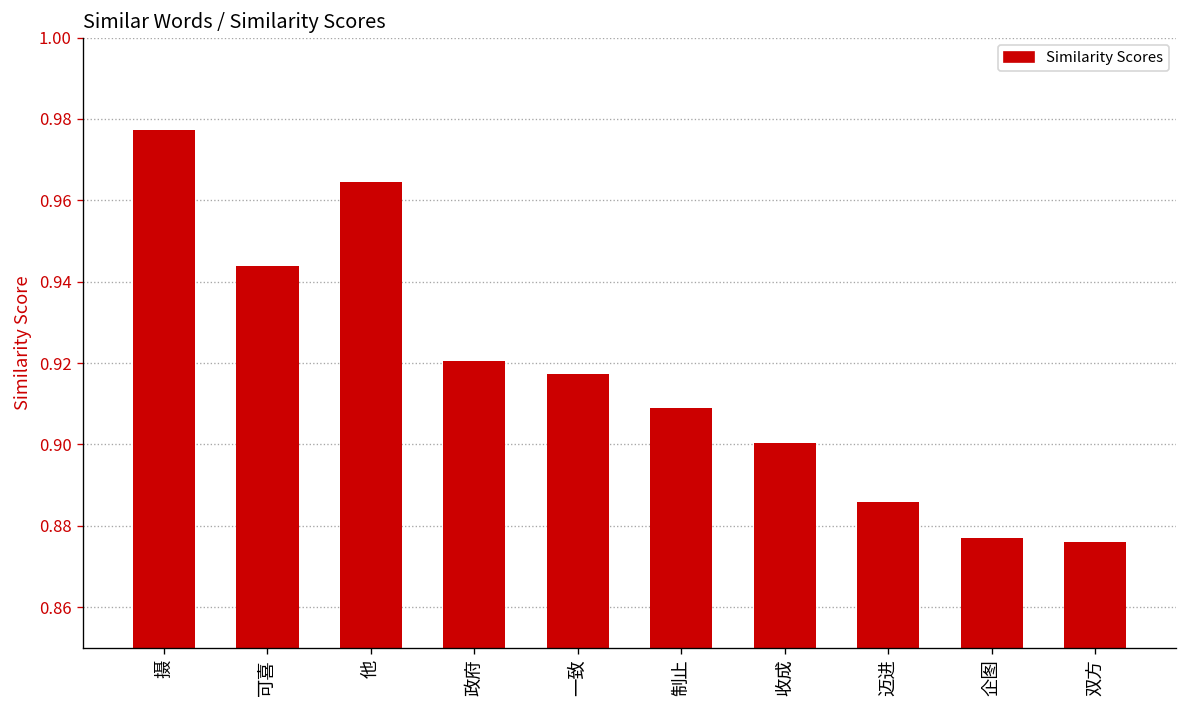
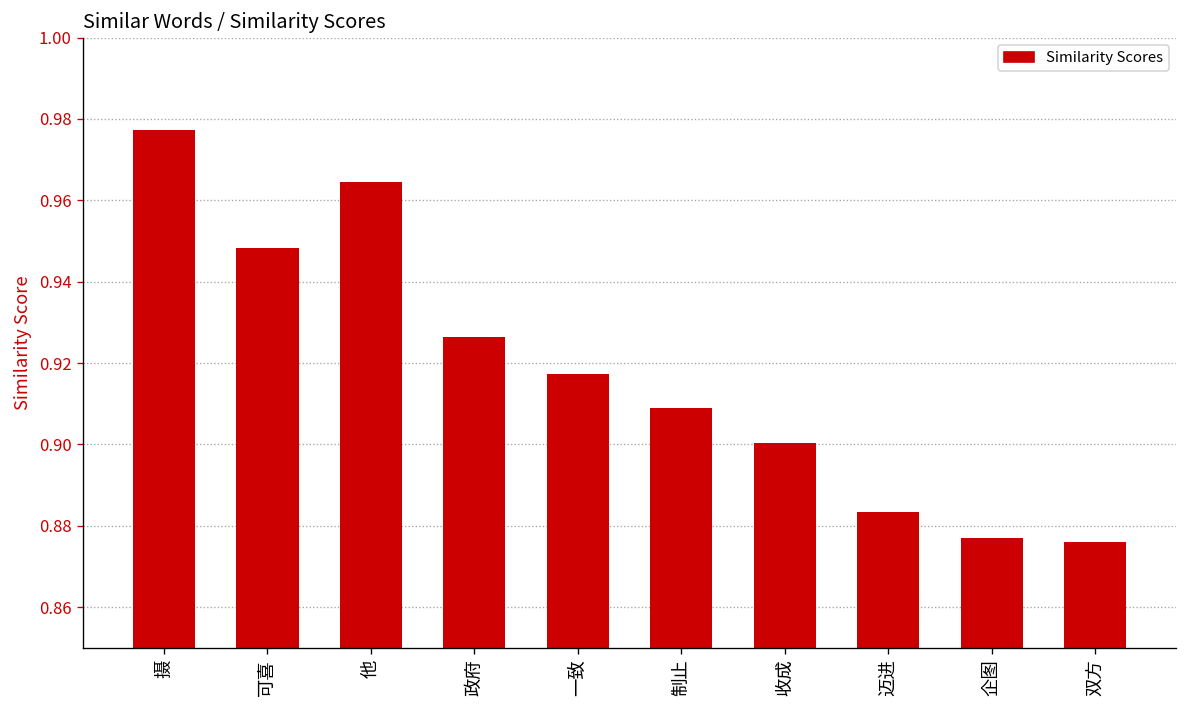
可喜: 0.944 -> 0.948
政府: 0.920 -> 0.926
迈进: 0.886 -> 0.883
